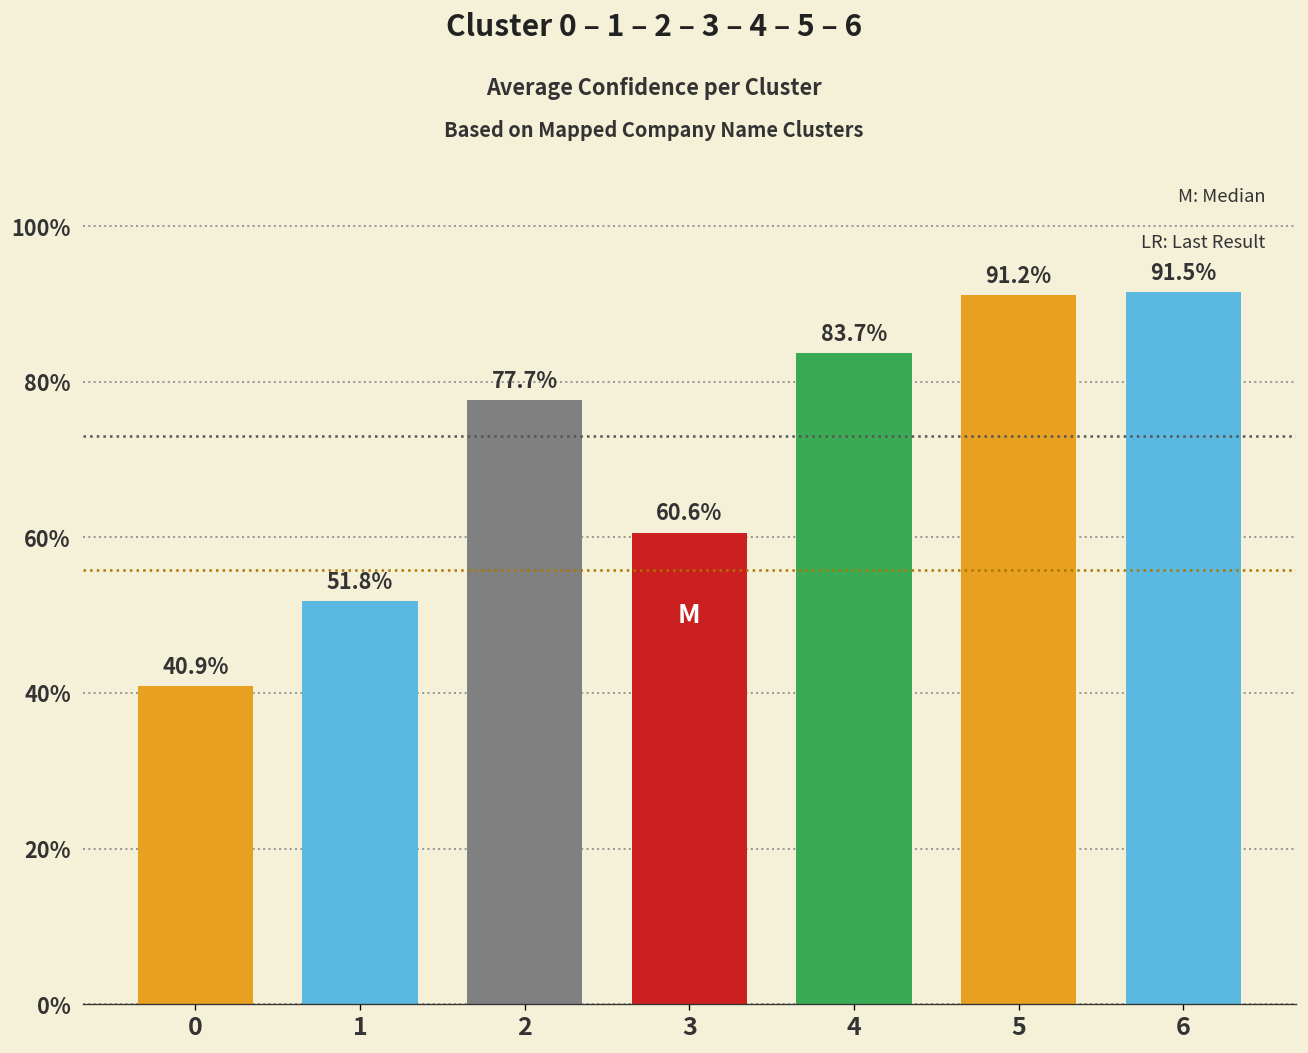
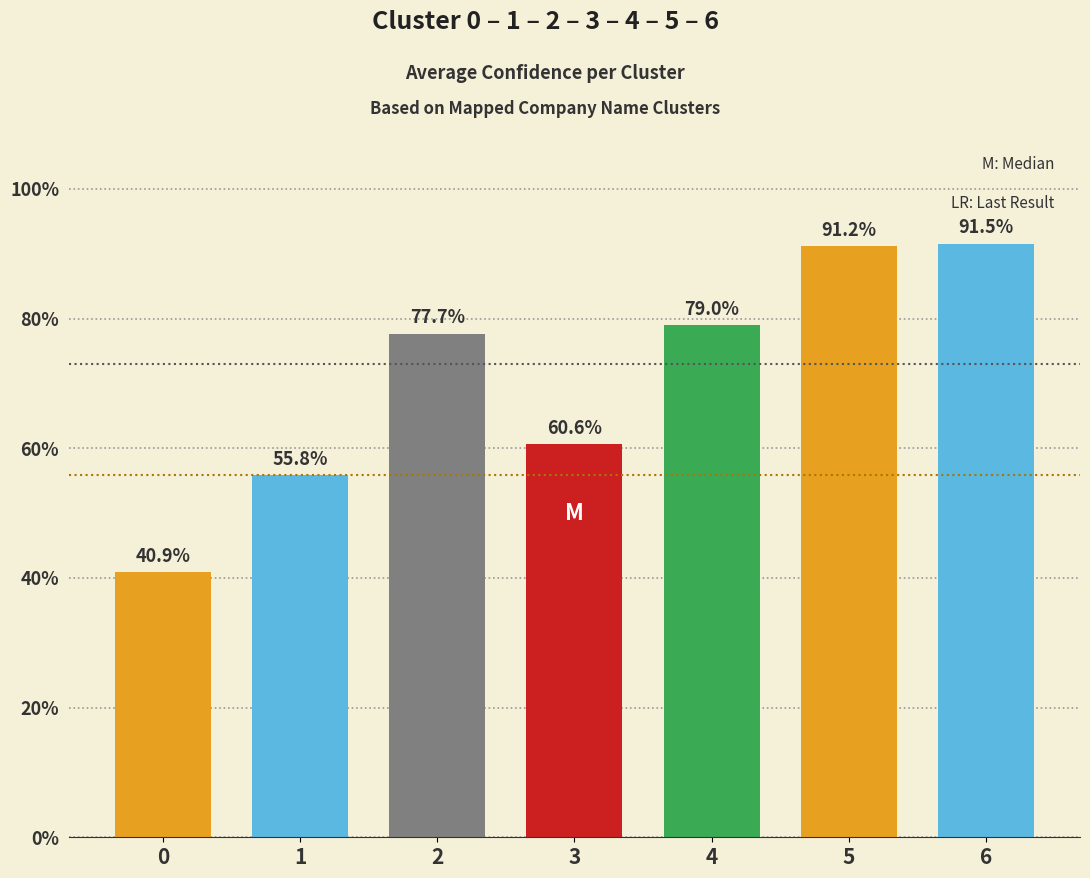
1: 51.8% -> 55.8%
4: 83.7% -> 79.0%
